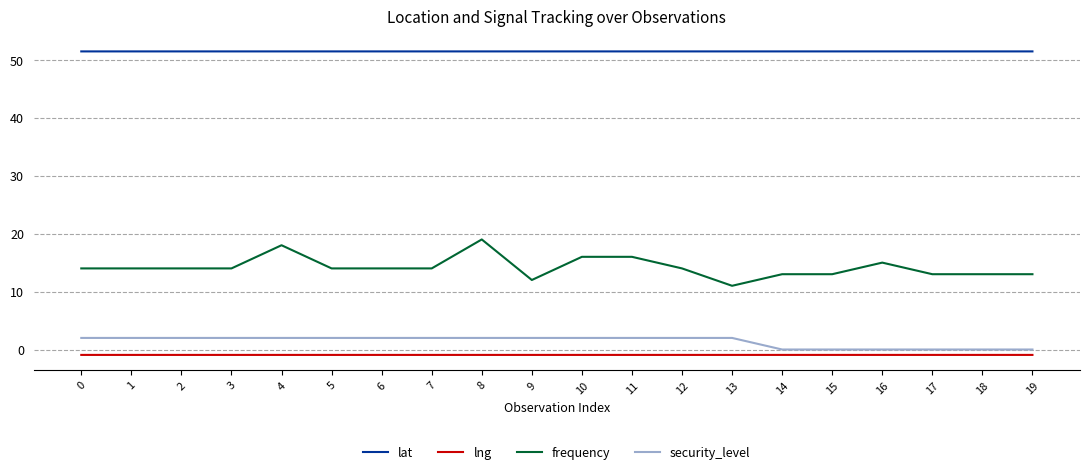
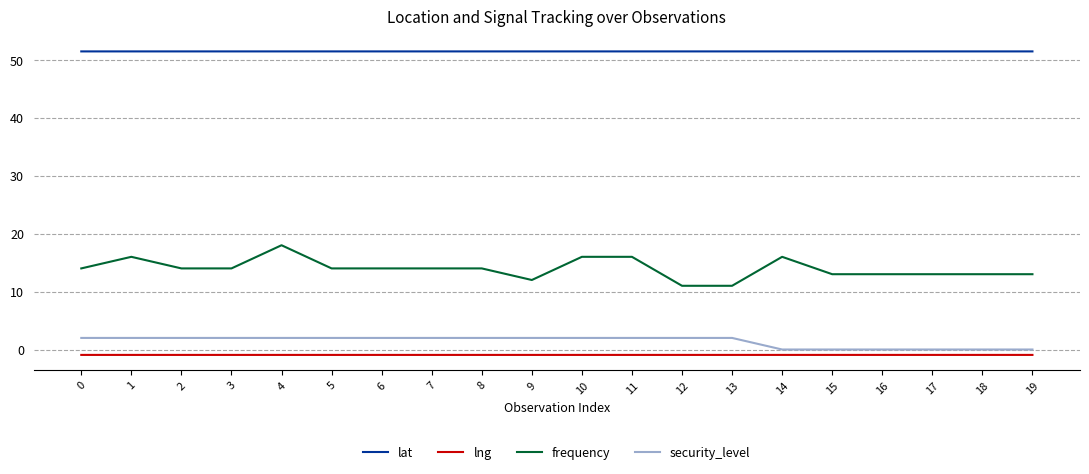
frequency, 1: 14 -> 16
frequency, 8: 19 -> 14
frequency, 12: 14 -> 11
frequency, 14: 13 -> 16
frequency, 16: 15 -> 13
